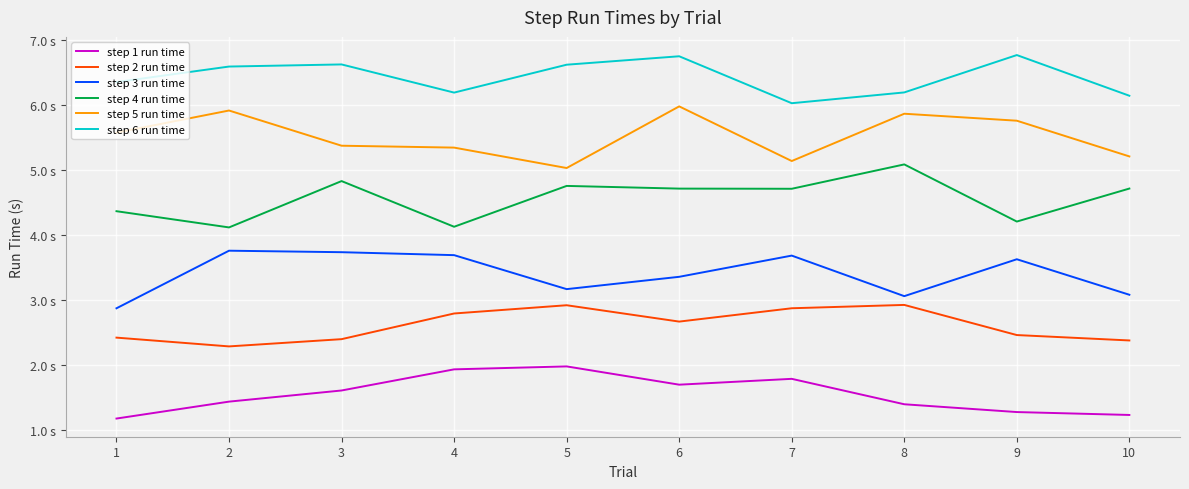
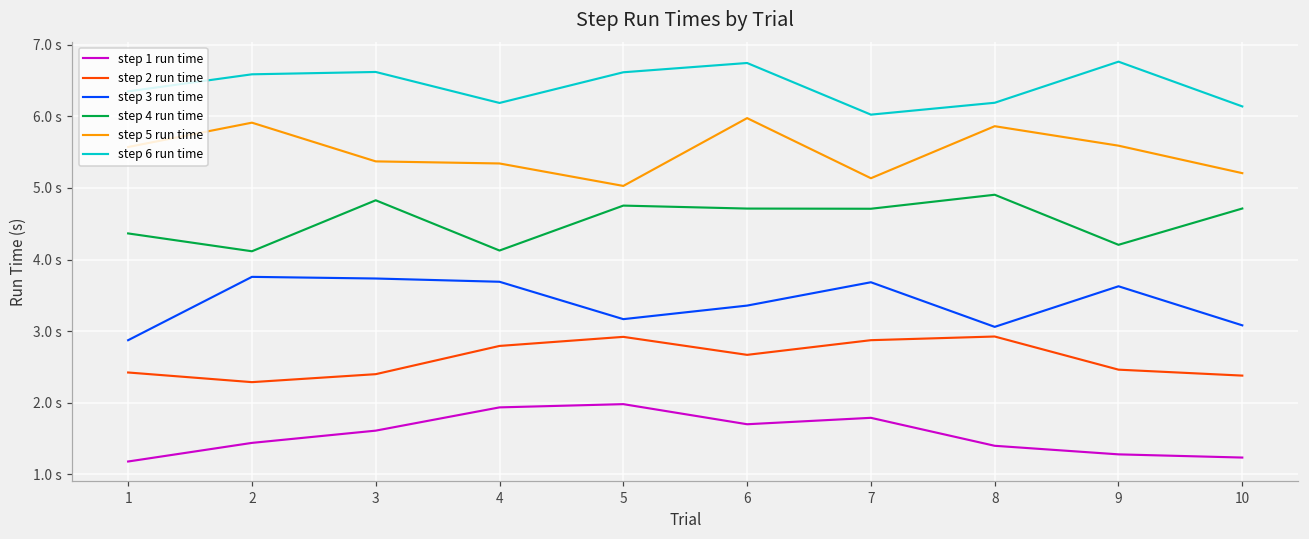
step 4 run time, 8: 5.1 s -> 4.9 s
step 5 run time, 9: 5.8 s -> 5.6 s
